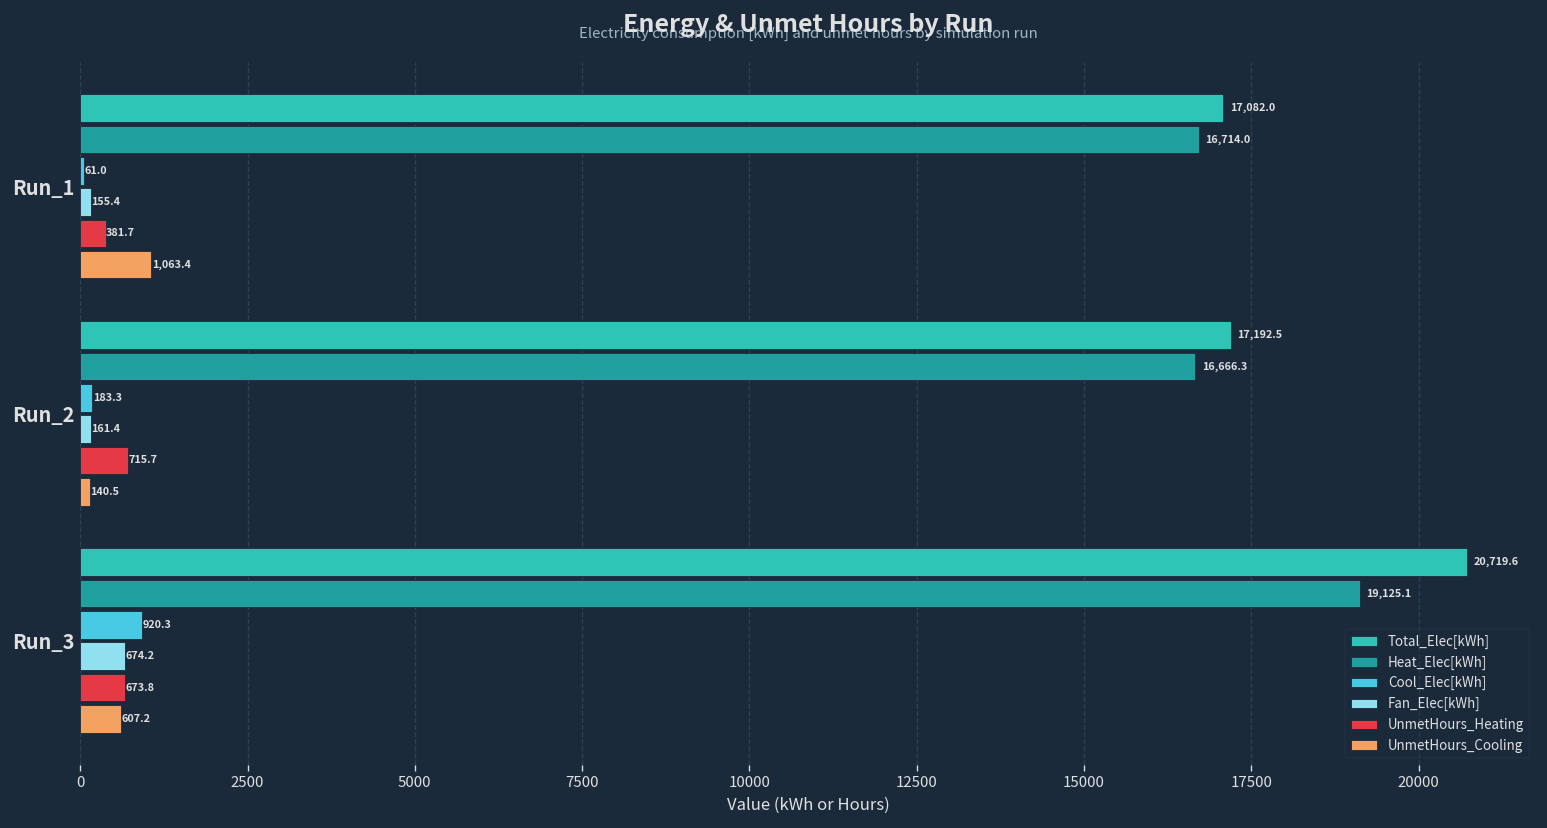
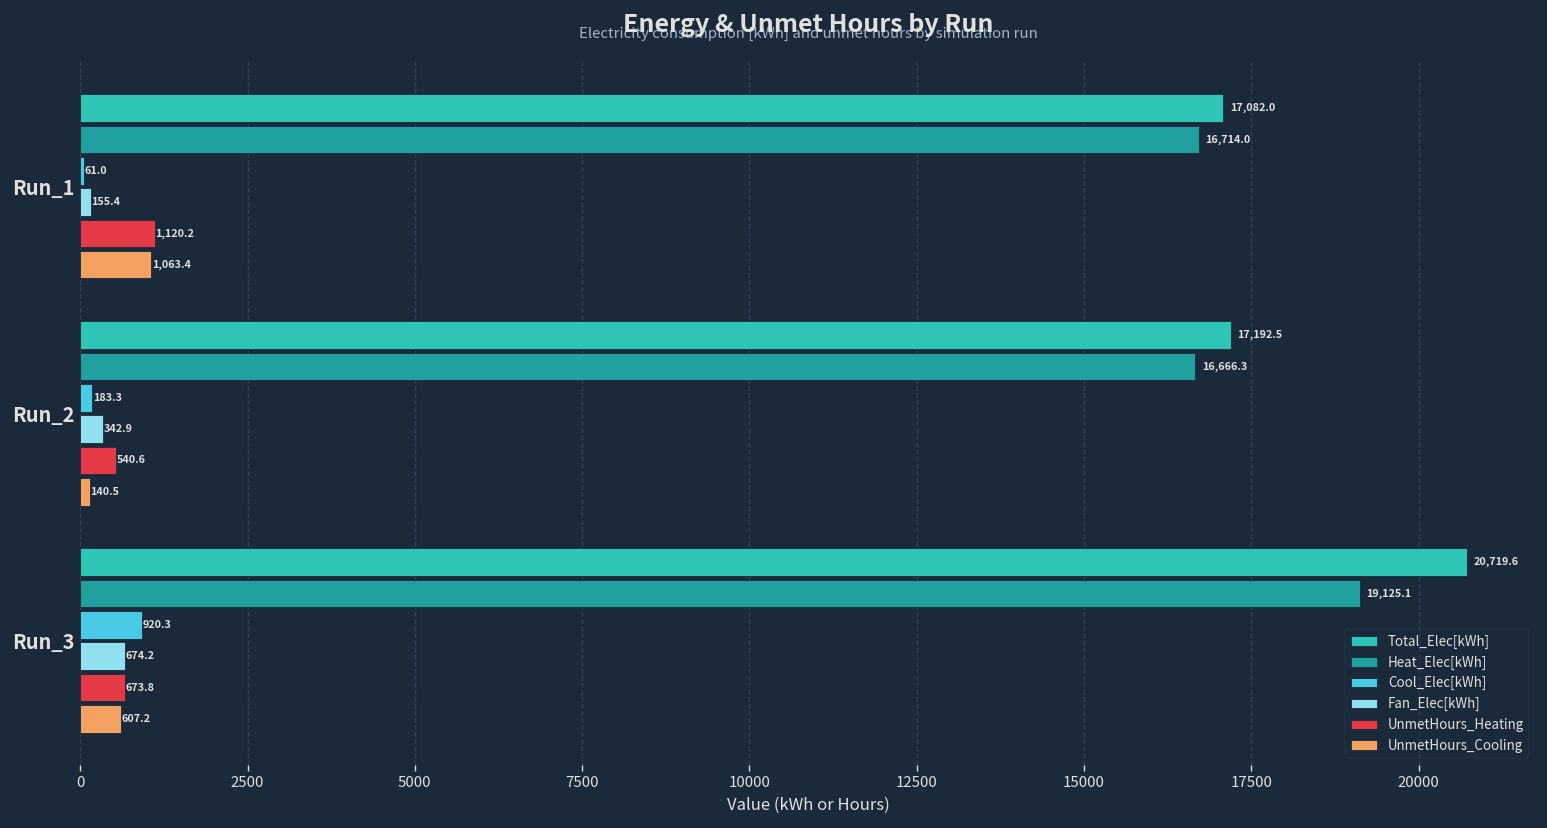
UnmetHours_Heating, Run_1: 381.7 -> 1,120.2
Fan_Elec[kWh], Run_2: 161.4 -> 342.9
UnmetHours_Heating, Run_2: 715.7 -> 540.6
